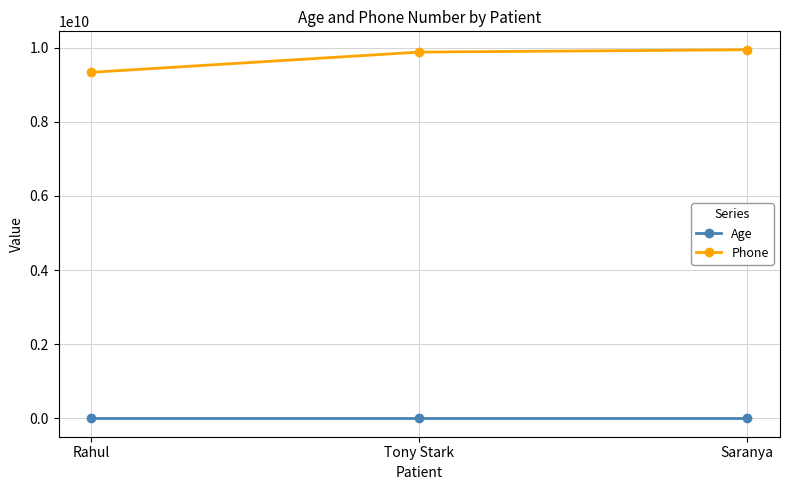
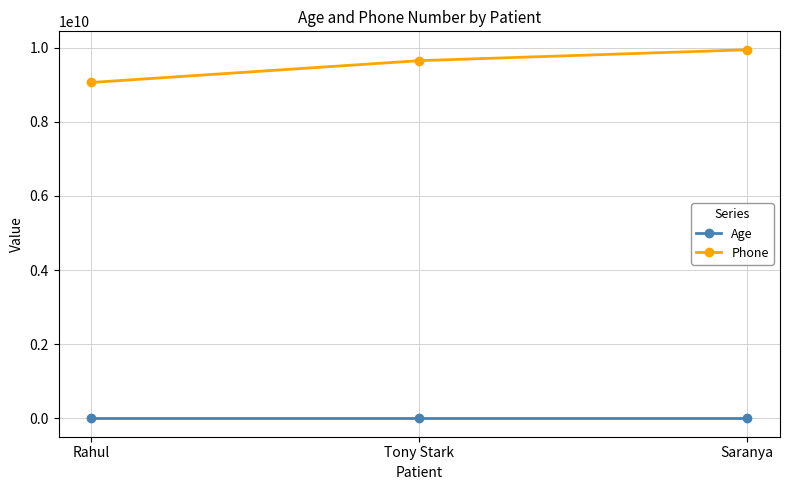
Phone, Rahul: 9300000000 -> 9100000000
Phone, Tony Stark: 9900000000 -> 9700000000
